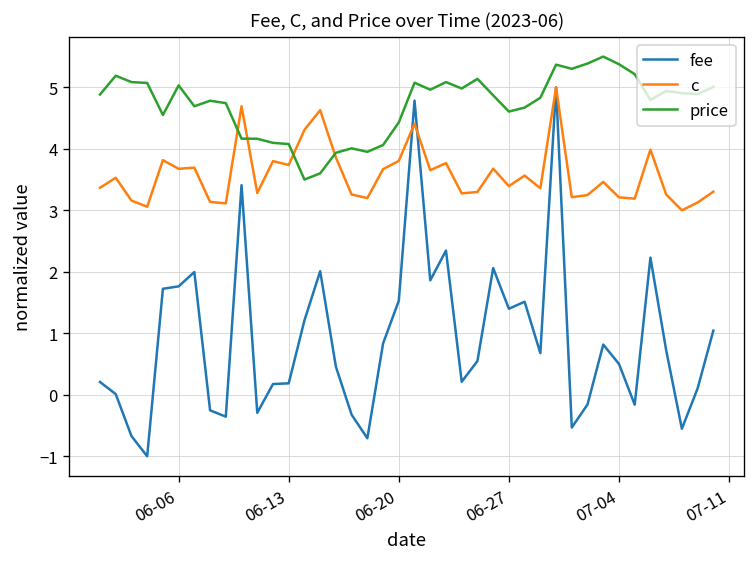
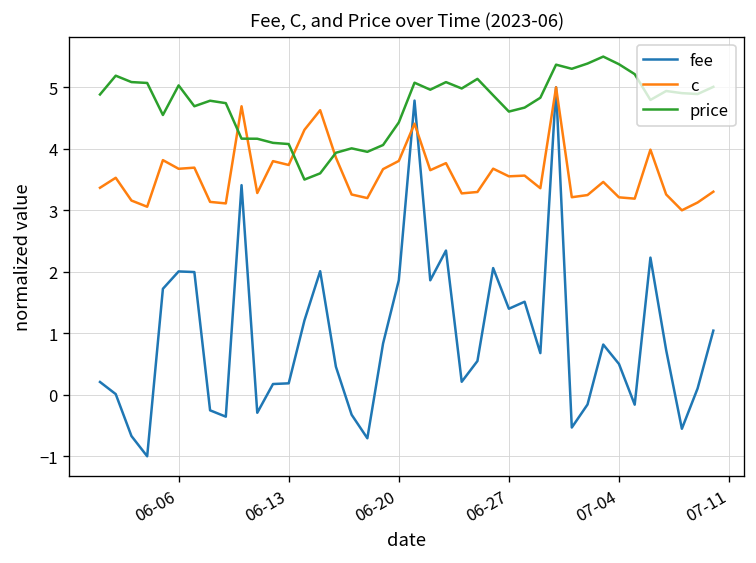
fee, 06-06: 1.8 -> 2.0
fee, 06-20: 1.5 -> 1.9
c, 06-27: 3.4 -> 3.6
